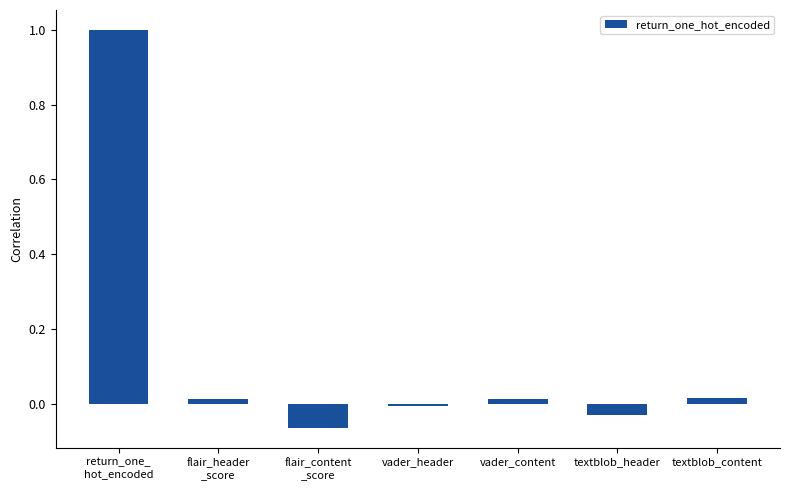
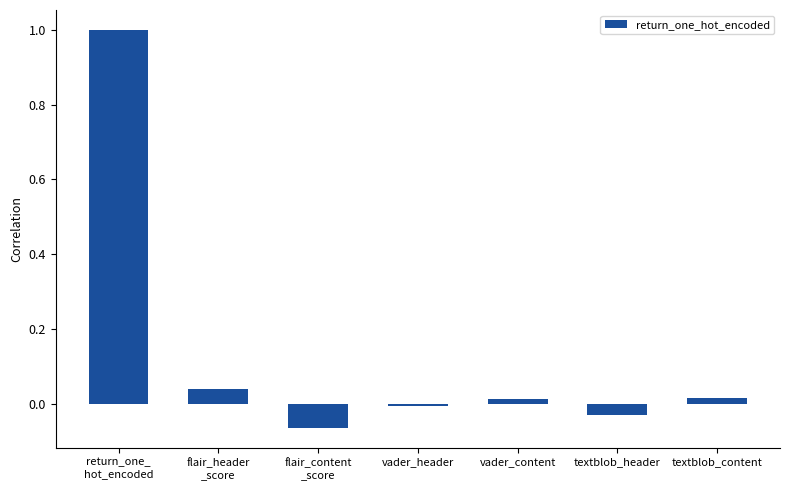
flair_header _score: 0.01 -> 0.04
